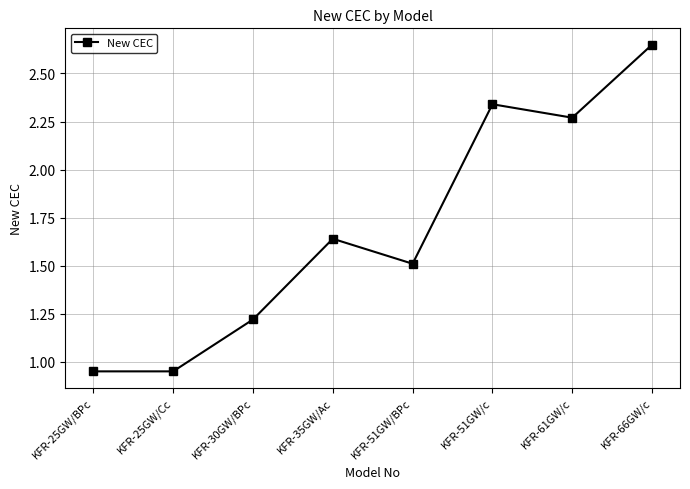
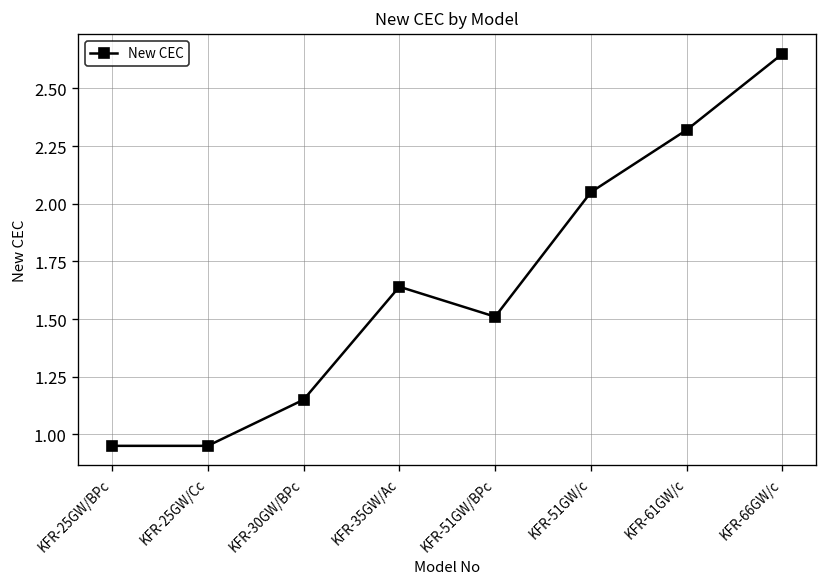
KFR-30GW/BPc: 1.22 -> 1.15
KFR-51GW/c: 2.34 -> 2.05
KFR-61GW/c: 2.27 -> 2.32
